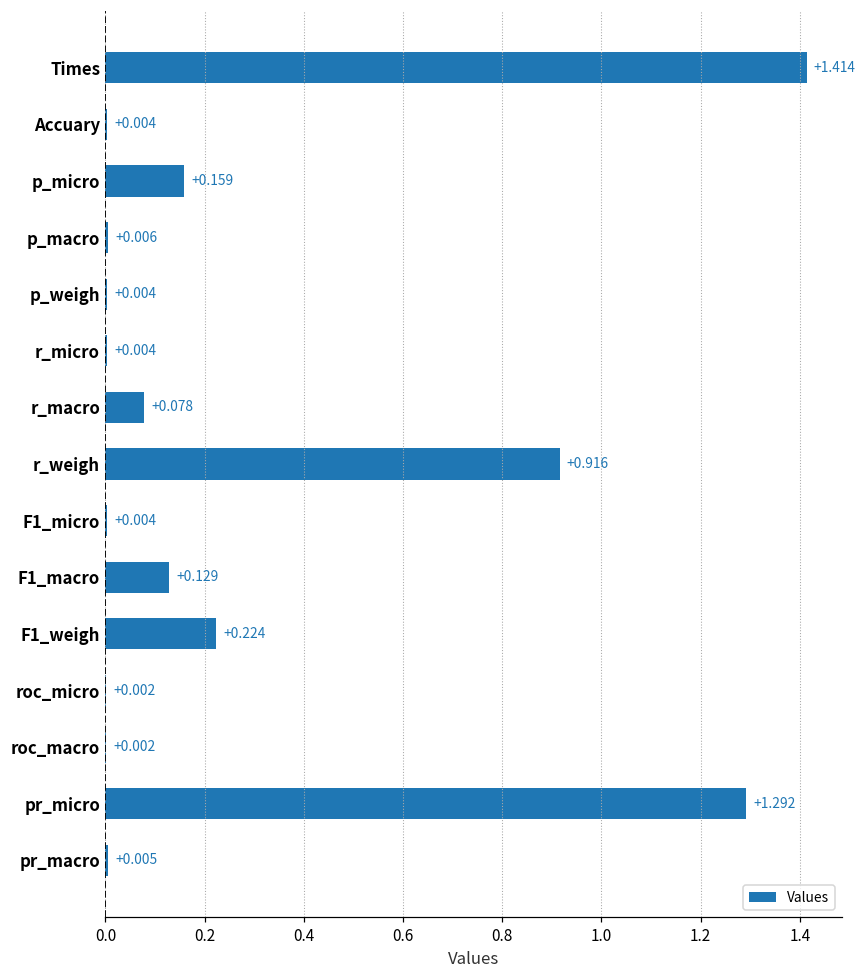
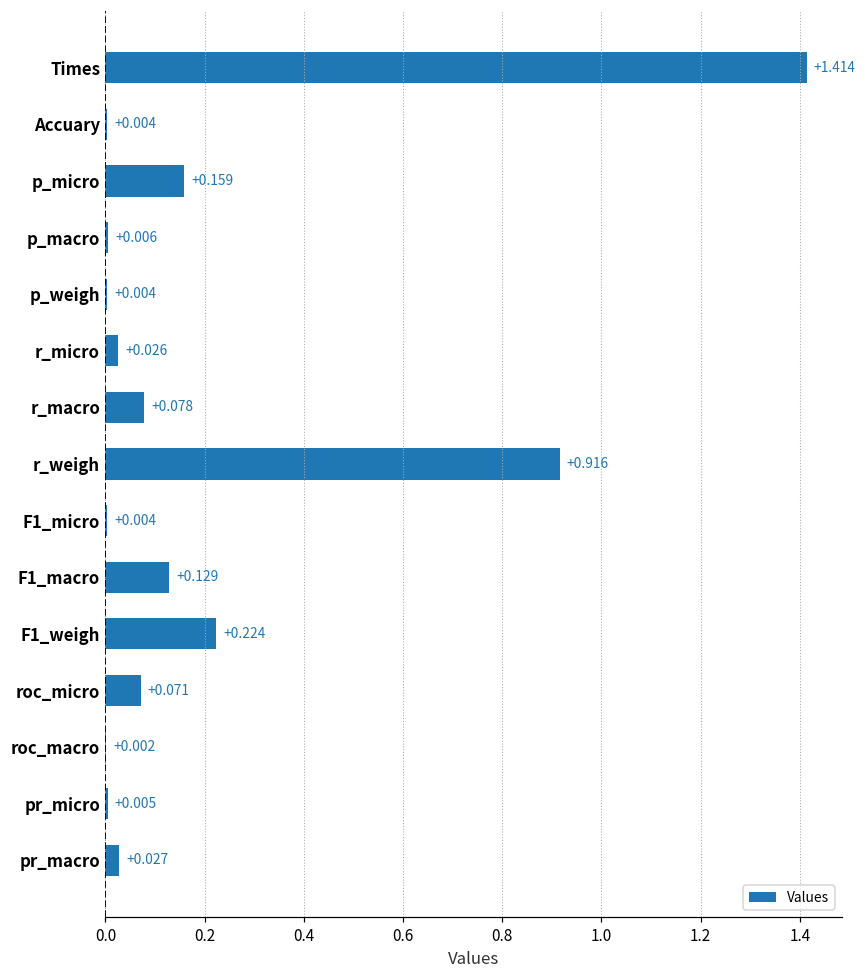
r_micro: +0.004 -> +0.026
roc_micro: +0.002 -> +0.071
pr_micro: +1.292 -> +0.005
pr_macro: +0.005 -> +0.027
